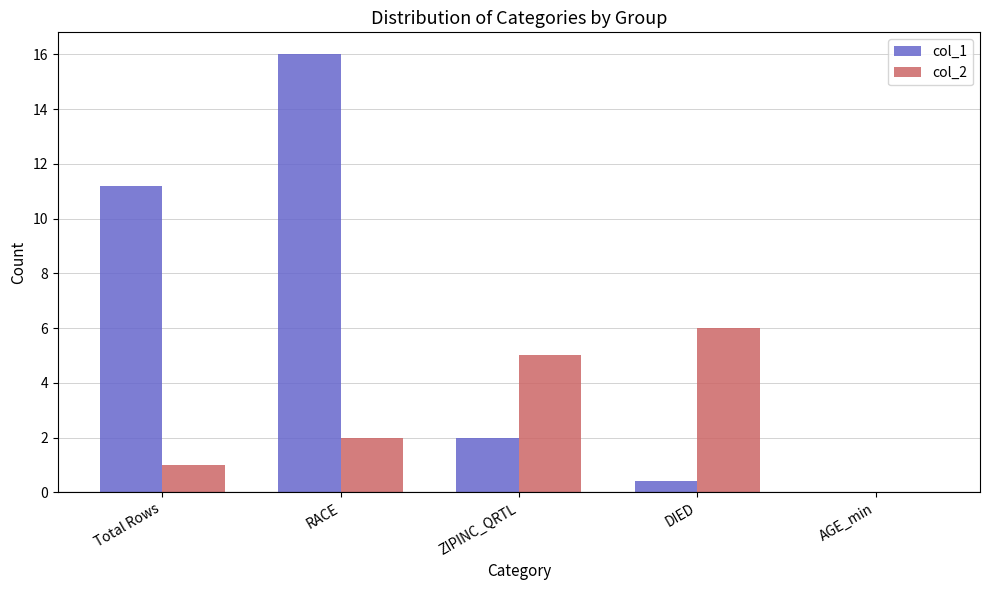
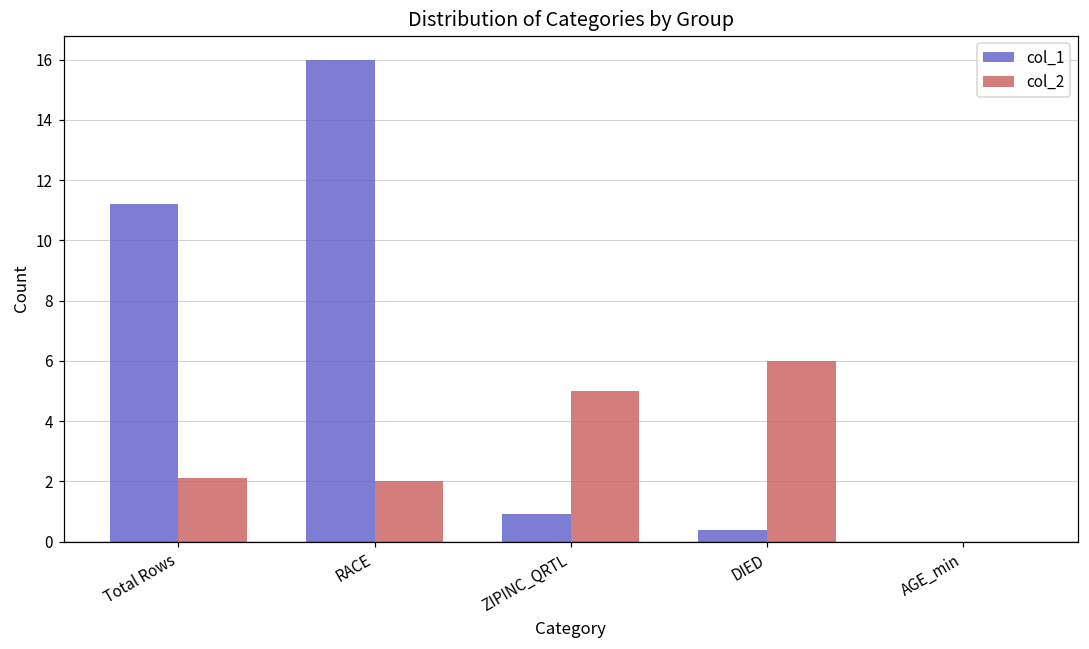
col_2, Total Rows: 1.0 -> 2.1
col_1, ZIPINC_QRTL: 2.0 -> 0.9
